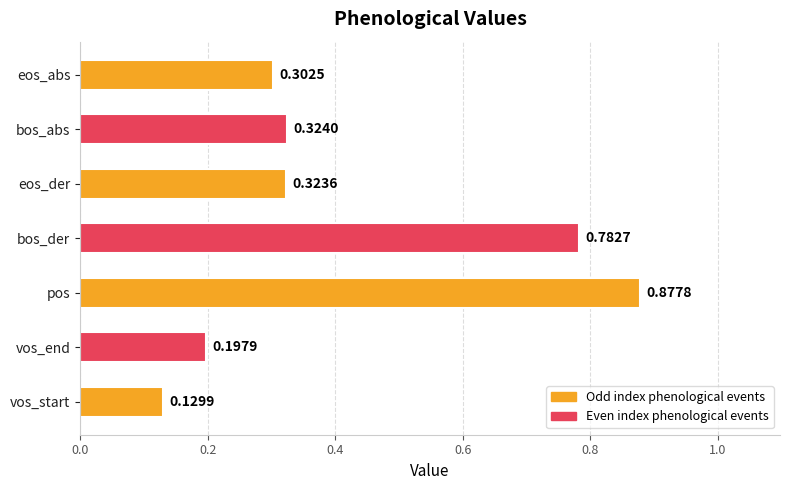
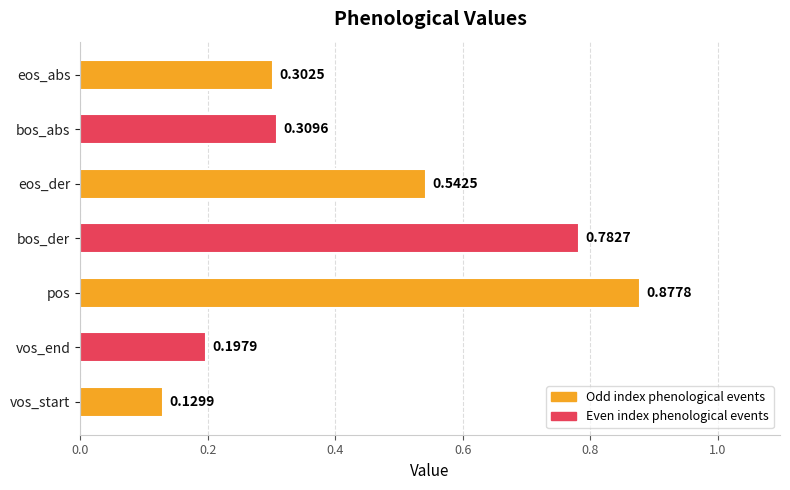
bos_abs: 0.3240 -> 0.3096
eos_der: 0.3236 -> 0.5425
